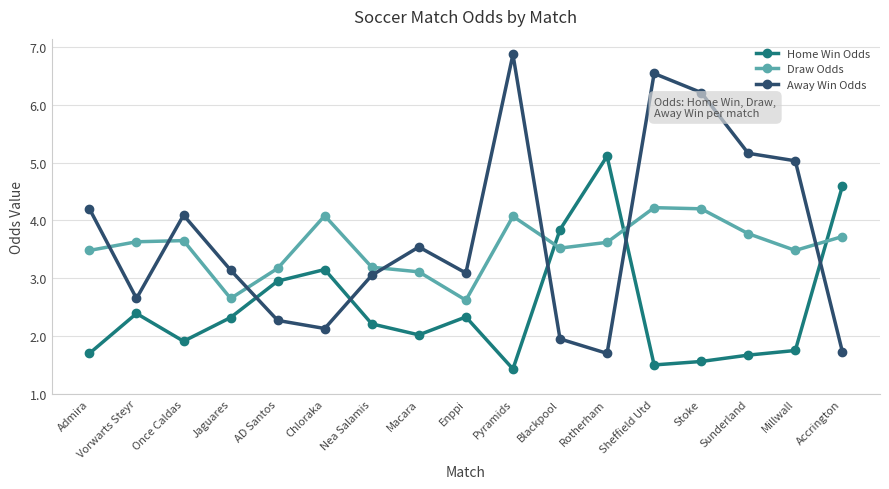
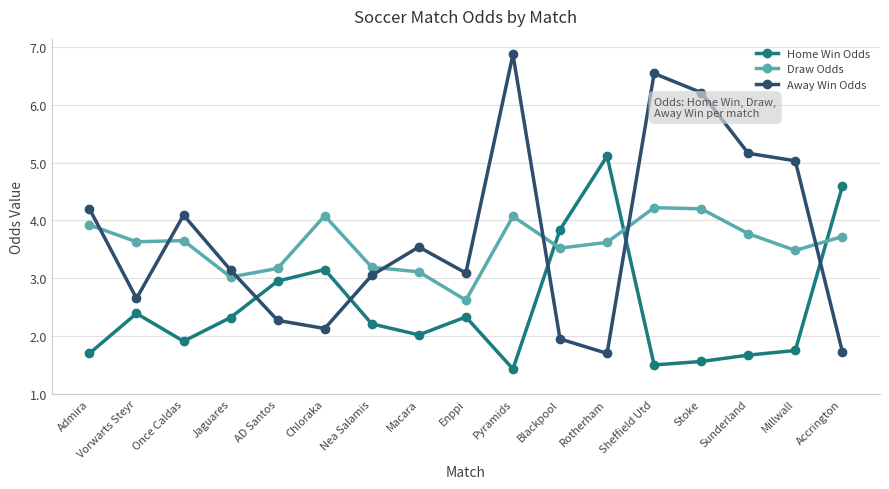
Draw Odds, Admira: 3.5 -> 3.9
Draw Odds, Jaguares: 2.7 -> 3.0
